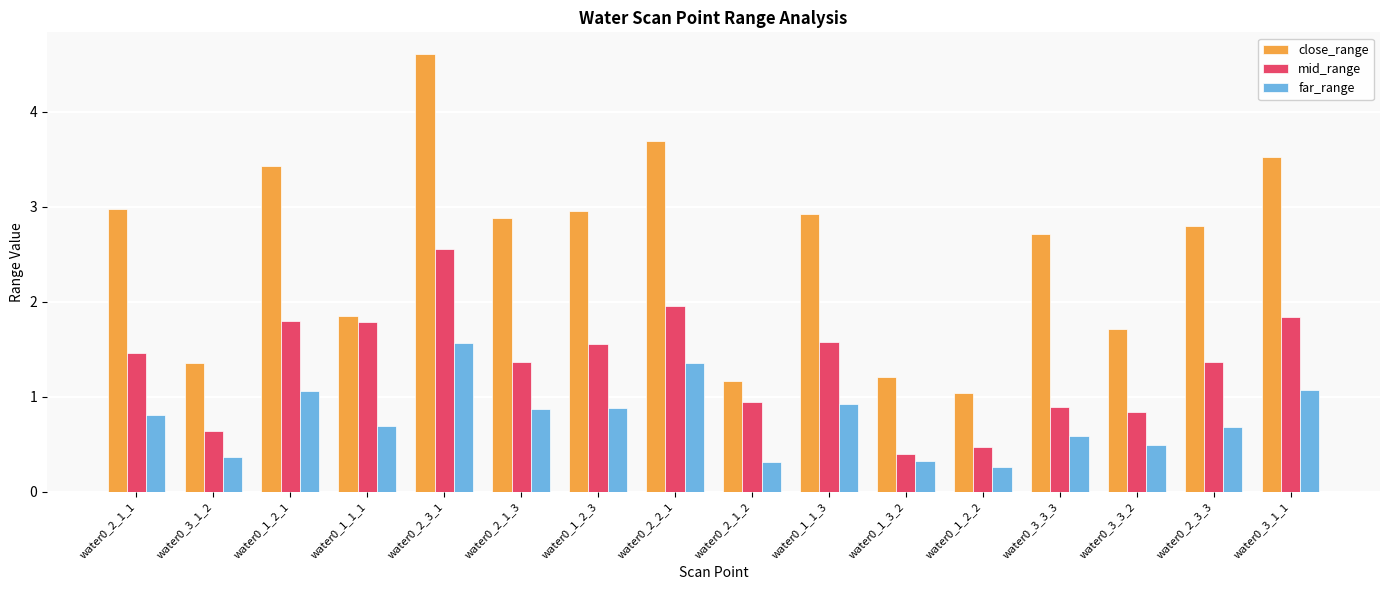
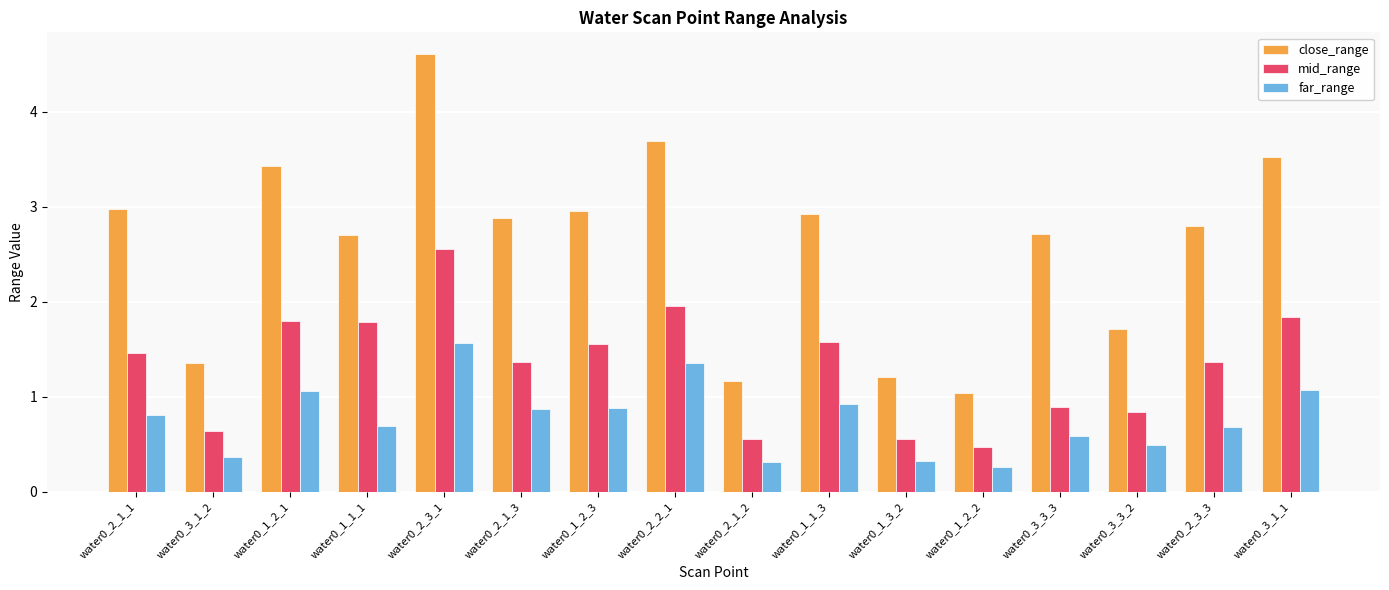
close_range, water0_1_1_1: 1.9 -> 2.7
mid_range, water0_2_1_2: 0.9 -> 0.6
mid_range, water0_1_3_2: 0.4 -> 0.6
